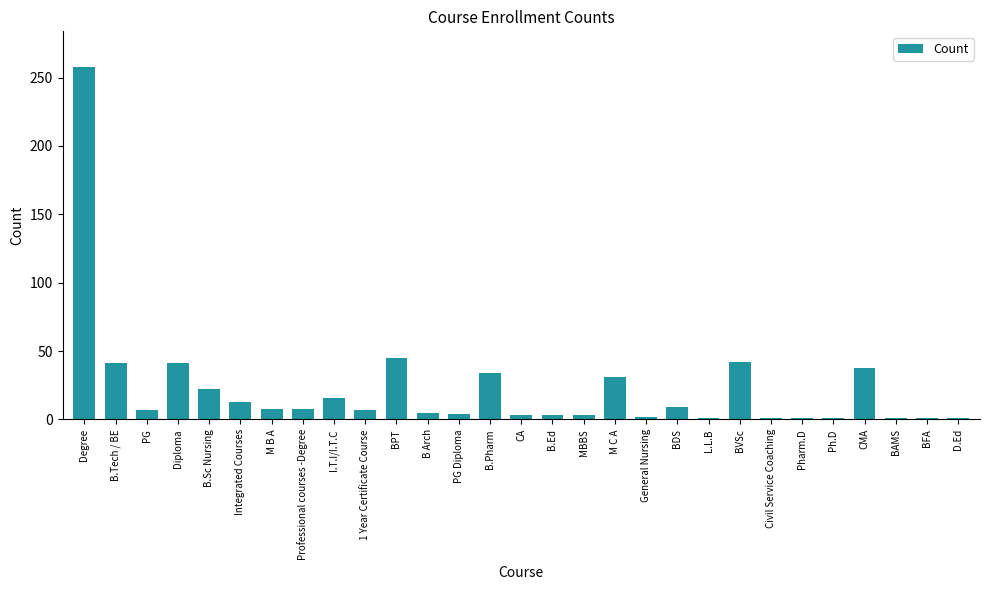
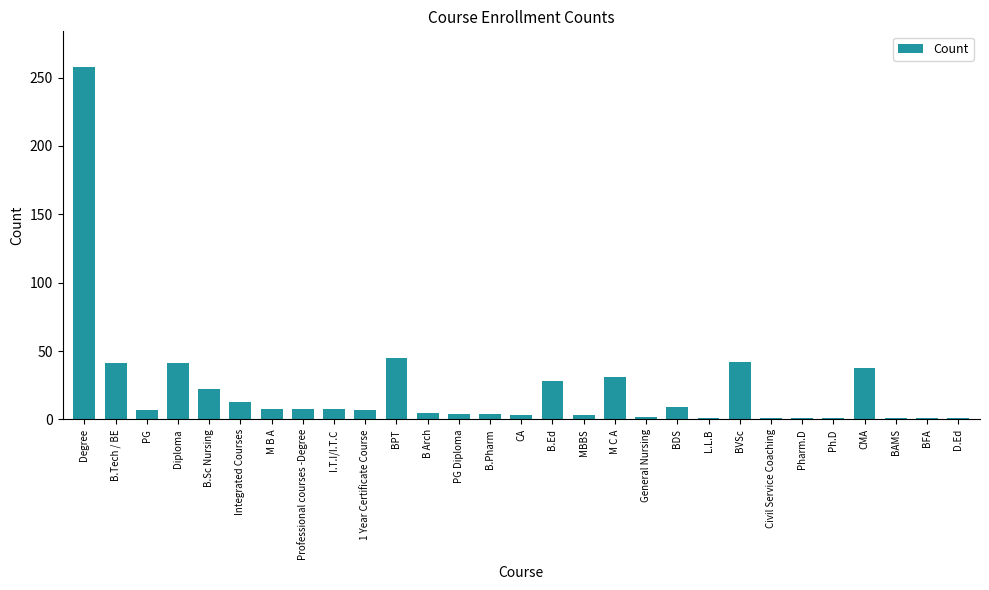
I.T.I/I.T.C: 16 -> 8
B.Pharm: 34 -> 4
B.Ed: 3 -> 28
